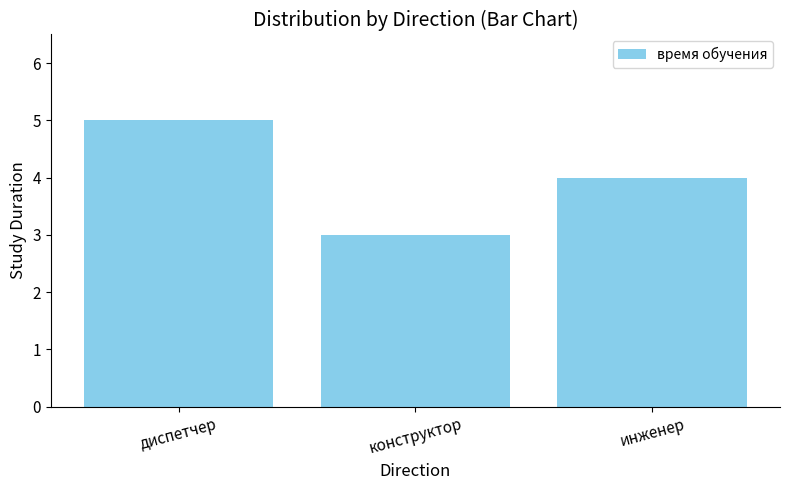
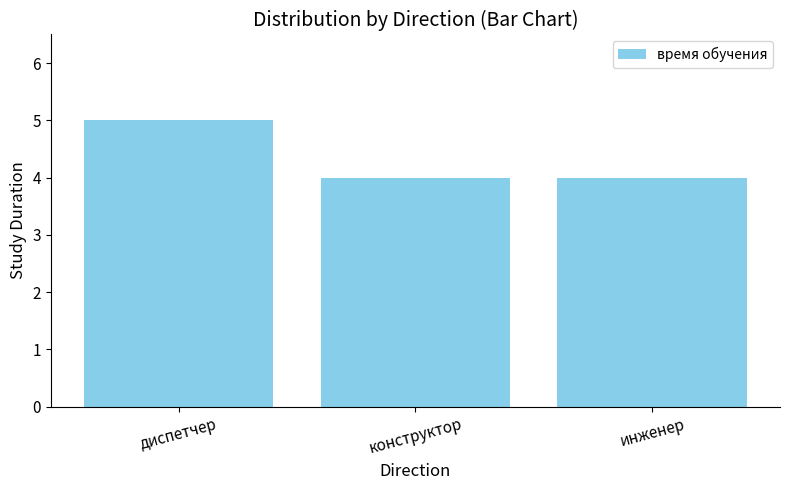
конструктор: 3 -> 4
